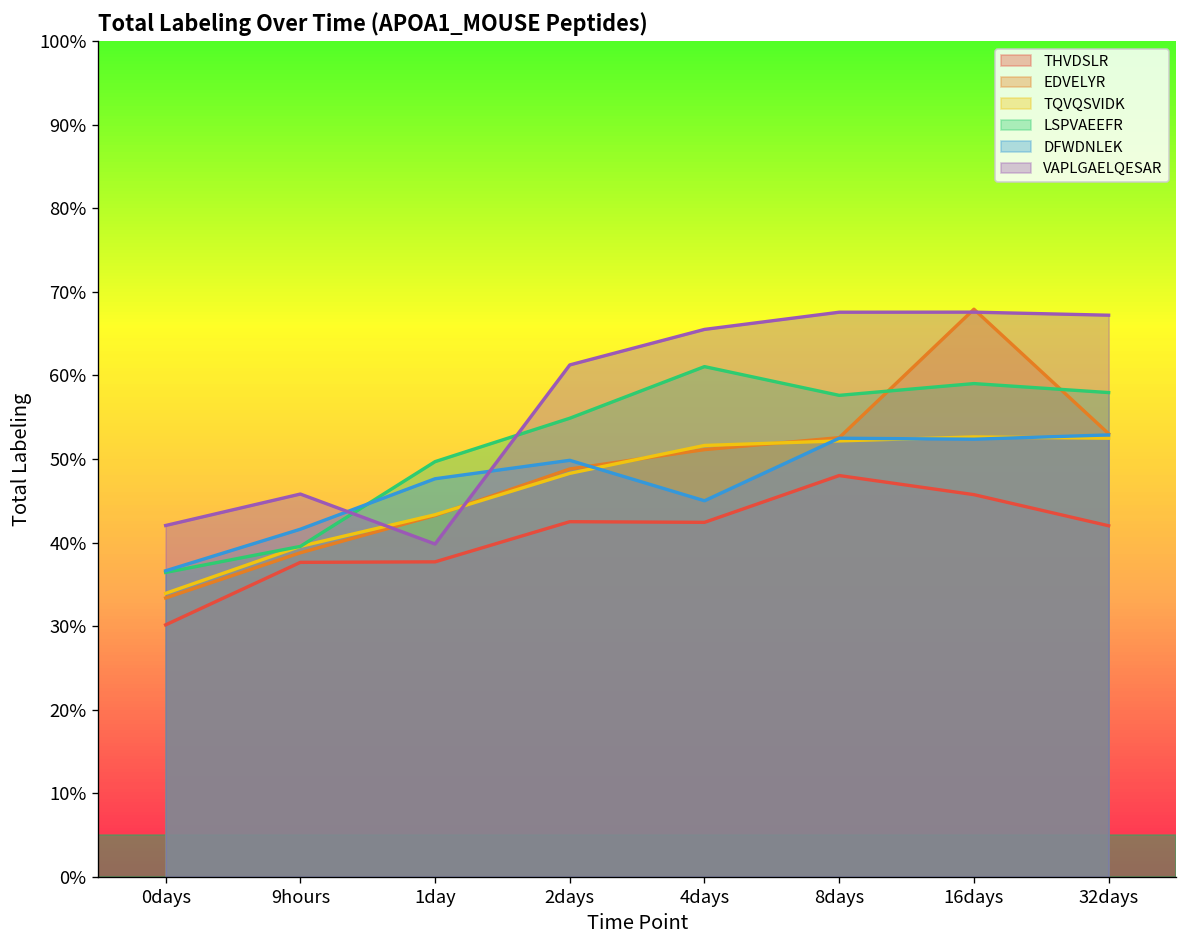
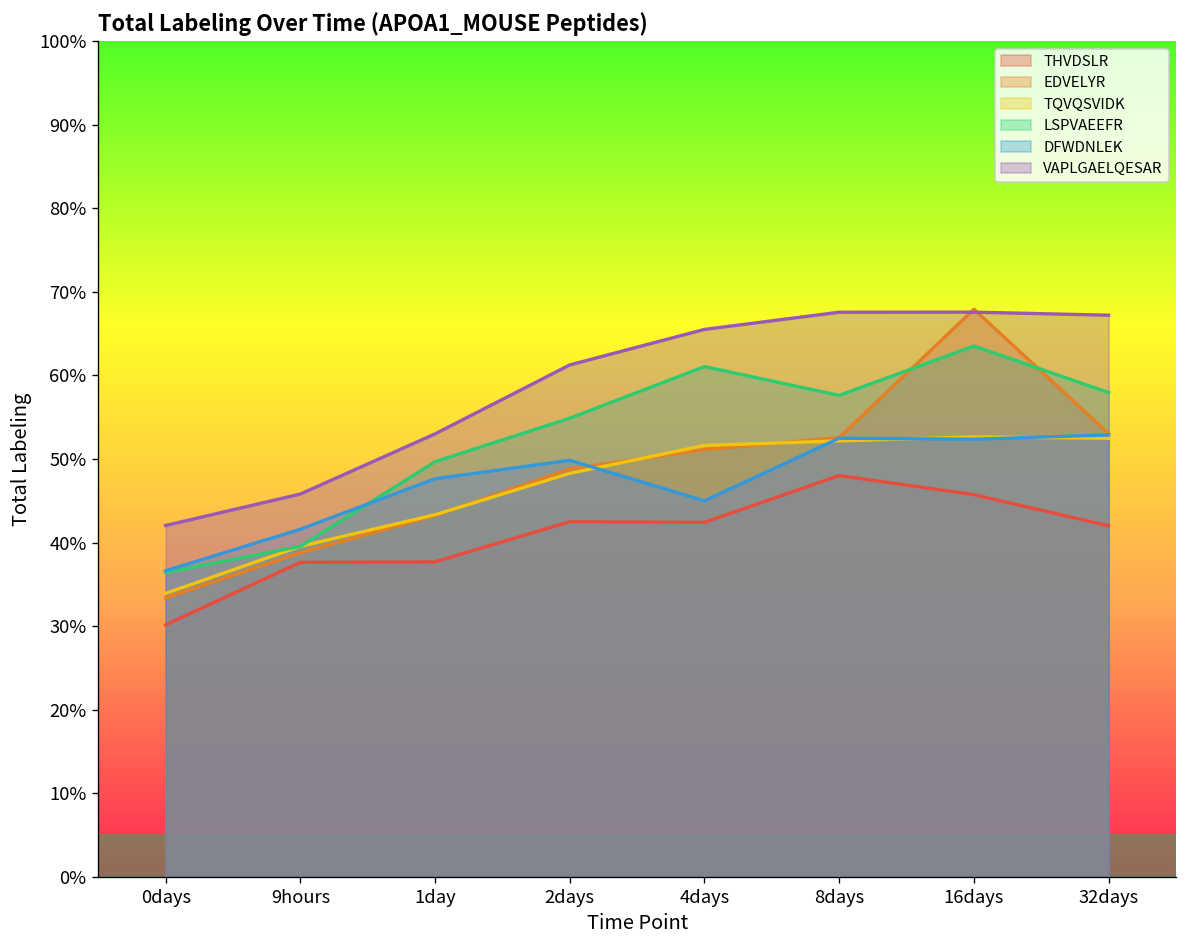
VAPLGAELQESAR, 1day: 40% -> 53%
LSPVAEEFR, 16days: 59% -> 64%
